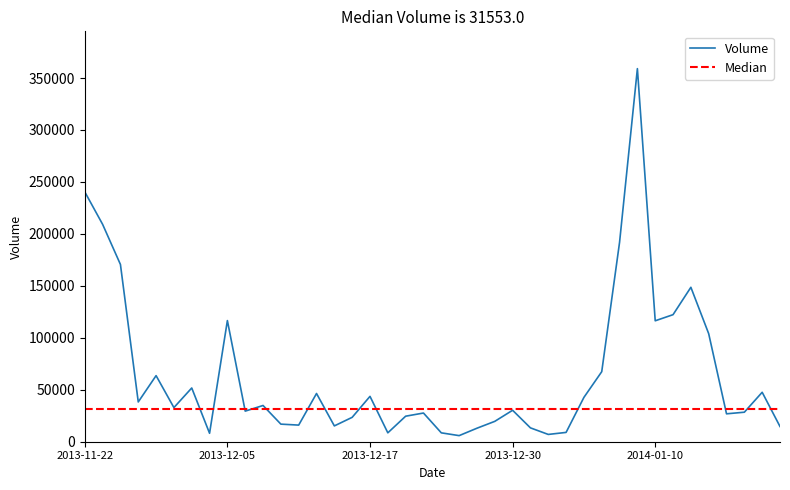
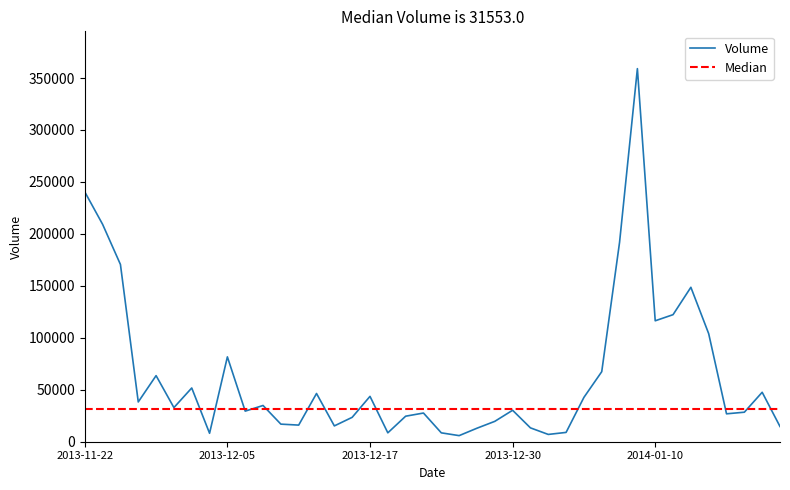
2013-12-05: 117000 -> 82000
